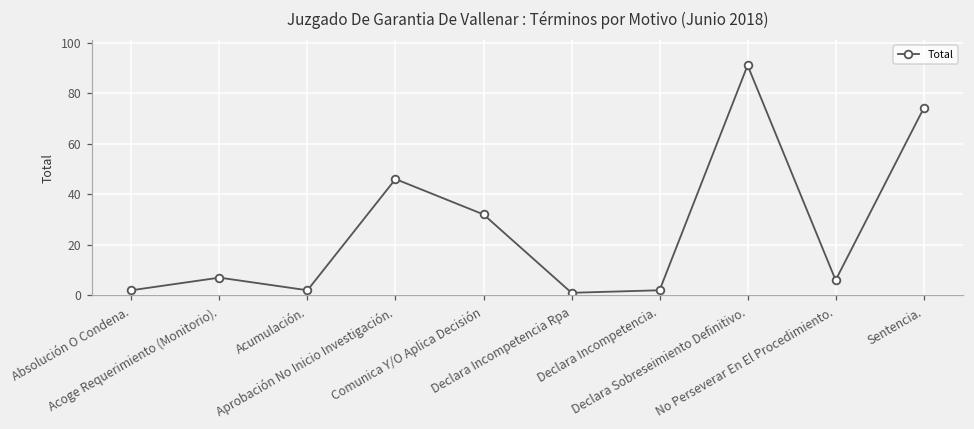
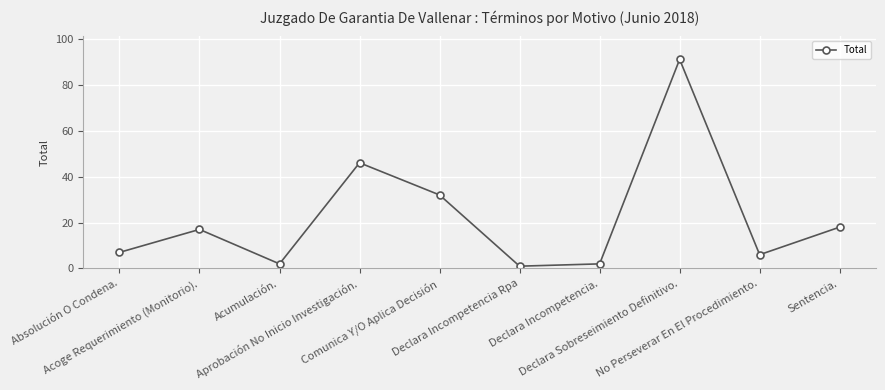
Absolución O Condena.: 2 -> 7
Acoge Requerimiento (Monitorio).: 7 -> 17
Sentencia.: 74 -> 18
